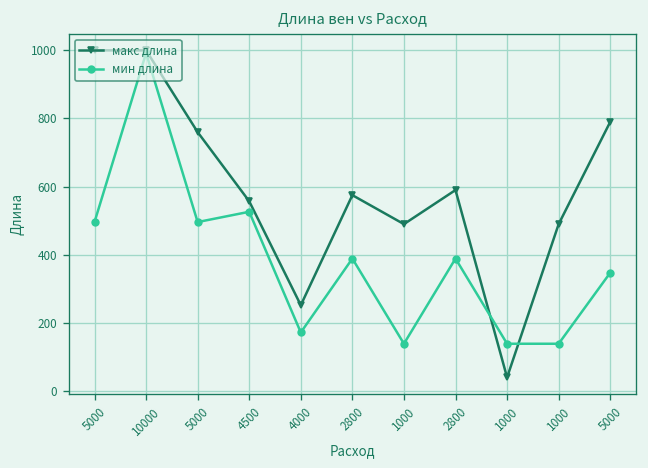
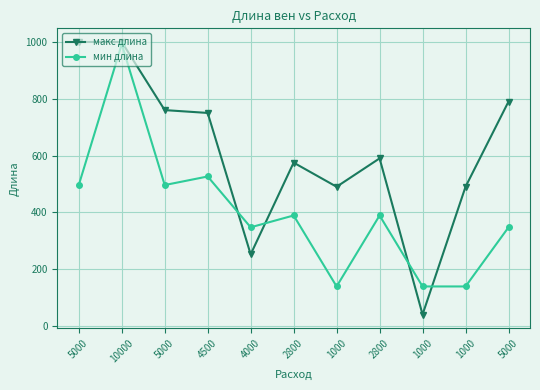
макс длина, 4500: 560 -> 750
мин длина, 4000: 170 -> 350
